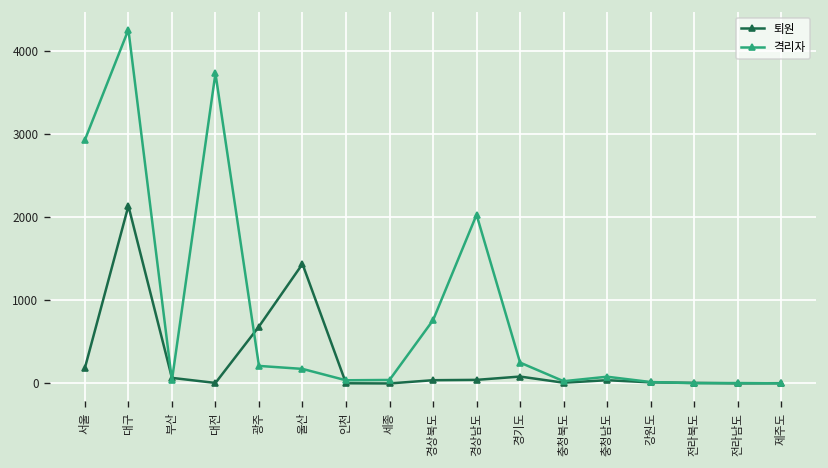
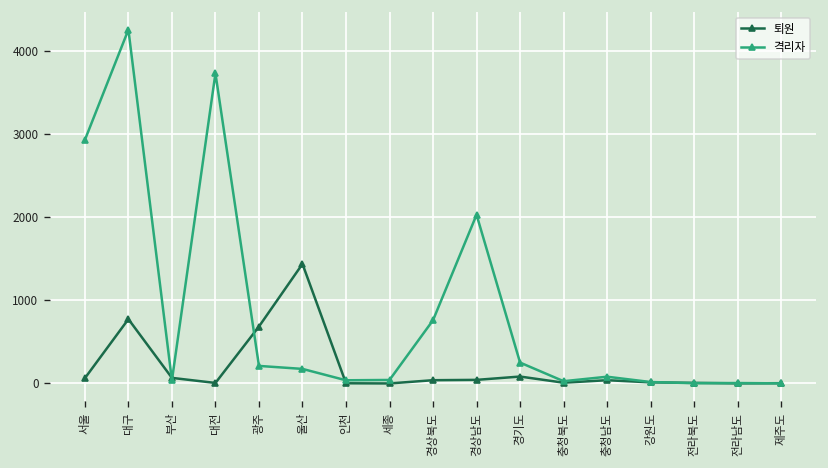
퇴원, 서울: 200 -> 100
퇴원, 대구: 2100 -> 800
